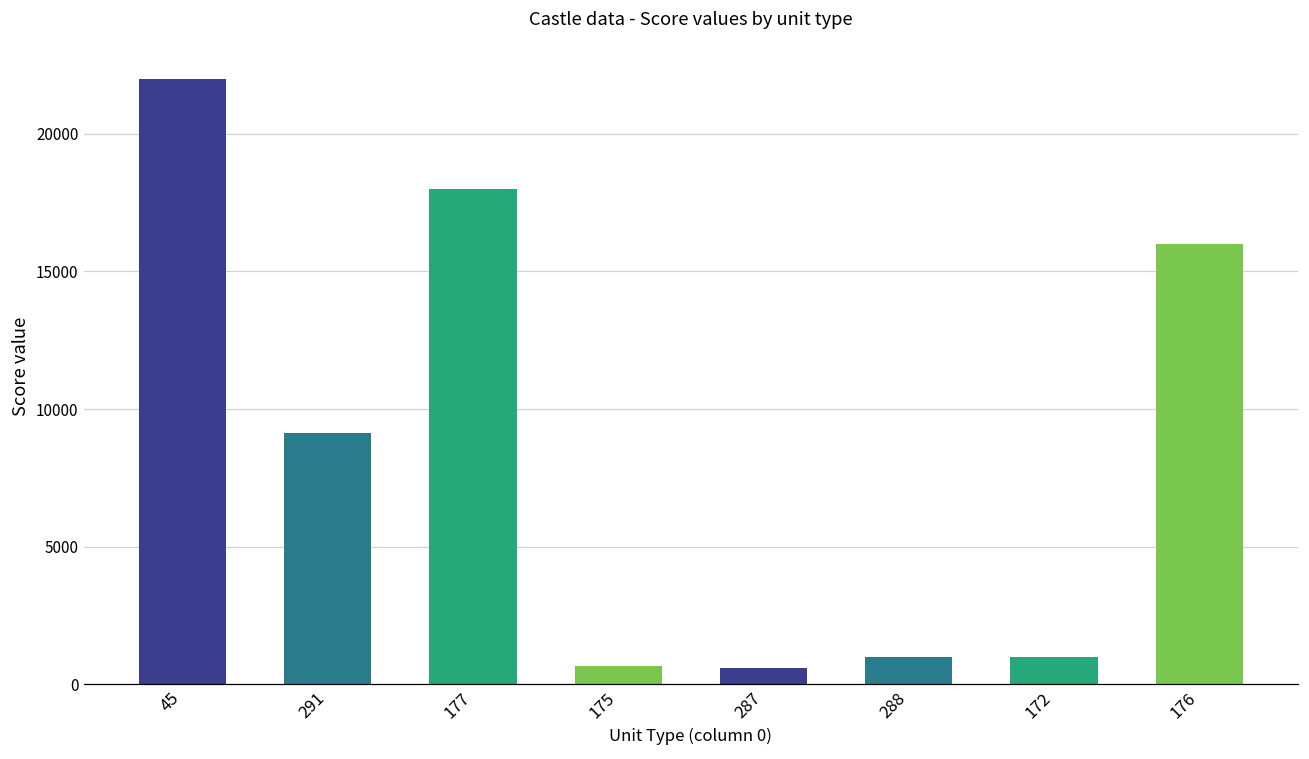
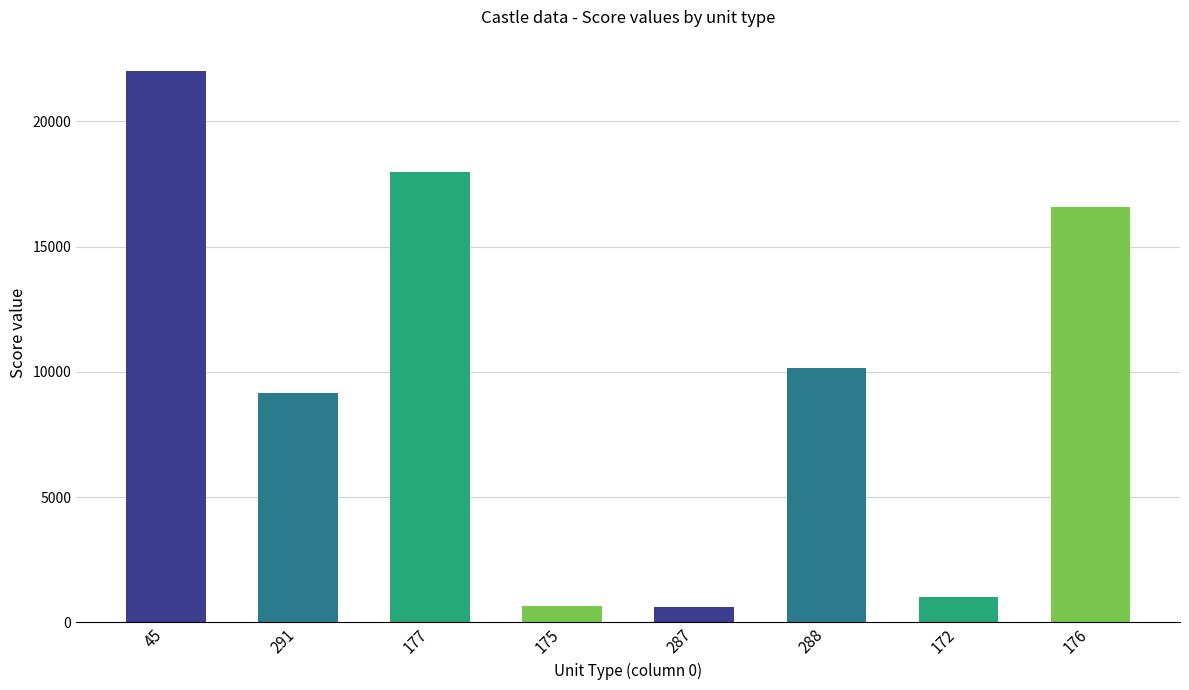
288: 1000 -> 10100
176: 16000 -> 16600
